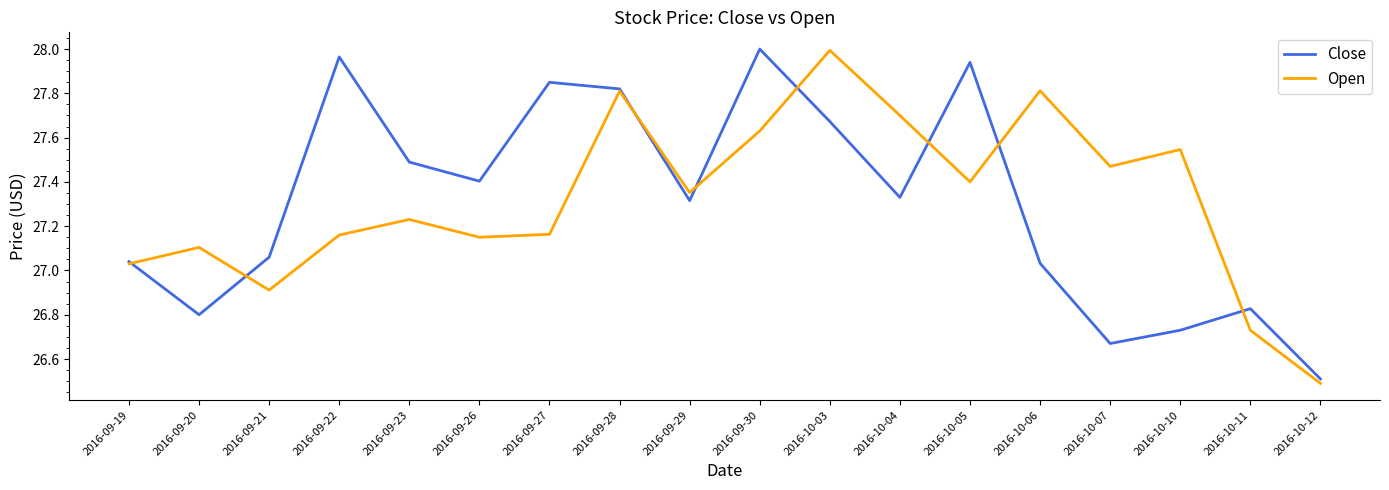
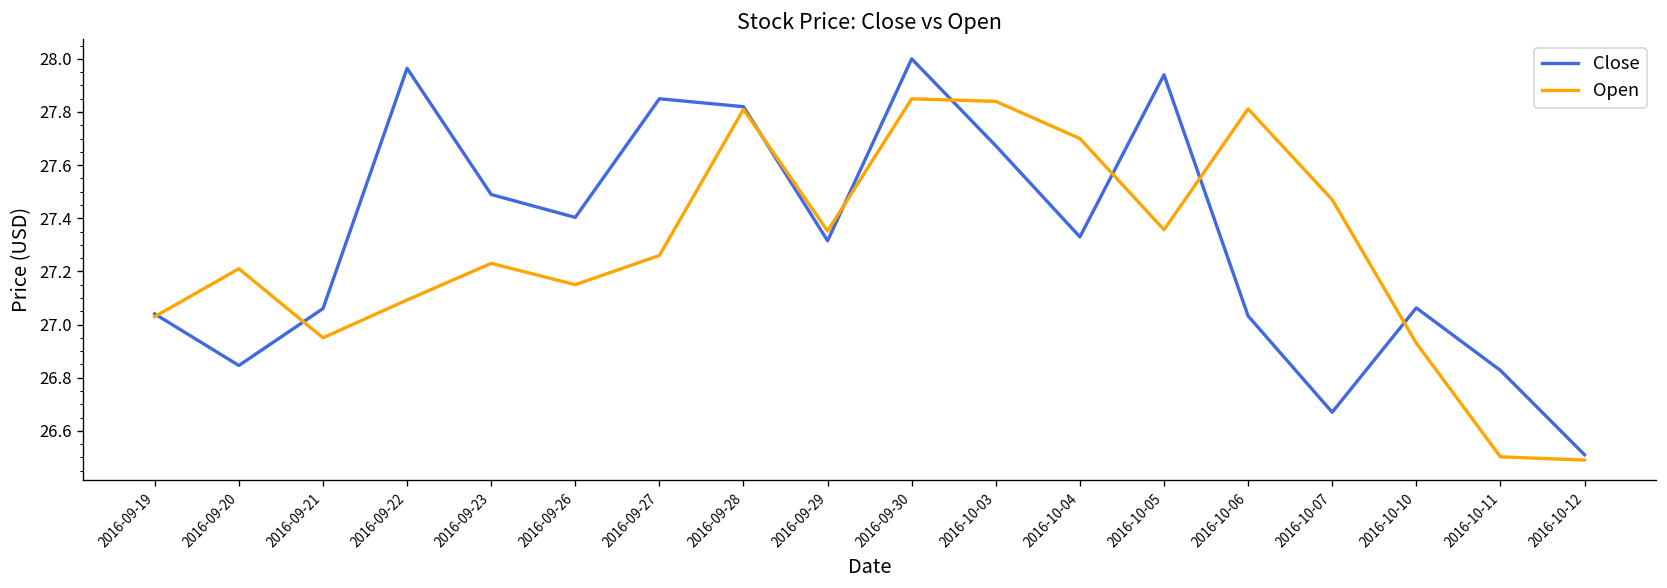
Close, 2016-09-20: 26.80 -> 26.85
Open, 2016-09-20: 27.10 -> 27.21
Open, 2016-09-21: 26.91 -> 26.95
Open, 2016-09-22: 27.16 -> 27.09
Open, 2016-09-27: 27.16 -> 27.26
Open, 2016-09-30: 27.63 -> 27.85
Open, 2016-10-03: 27.99 -> 27.84
Open, 2016-10-05: 27.40 -> 27.36
Close, 2016-10-10: 26.73 -> 27.06
Open, 2016-10-10: 27.55 -> 26.93
Open, 2016-10-11: 26.73 -> 26.50
